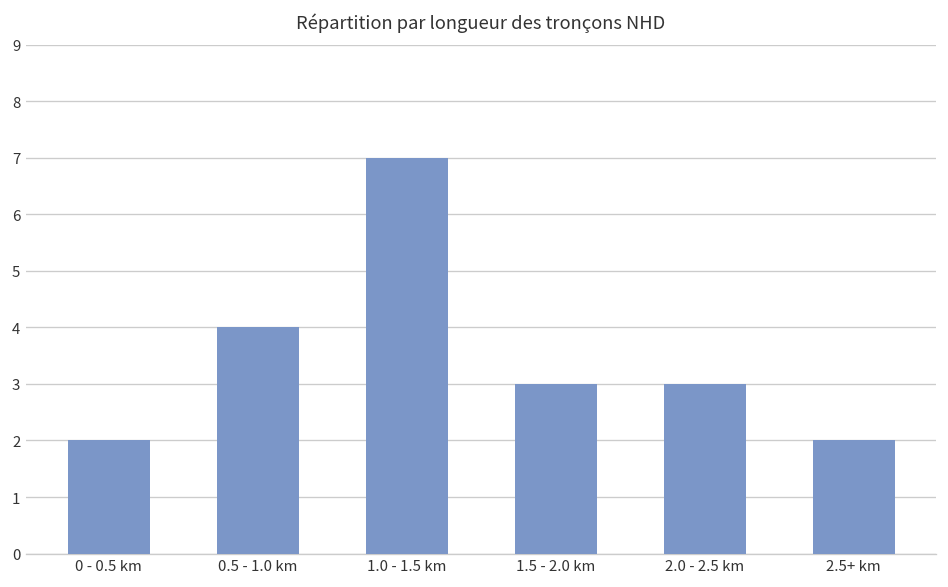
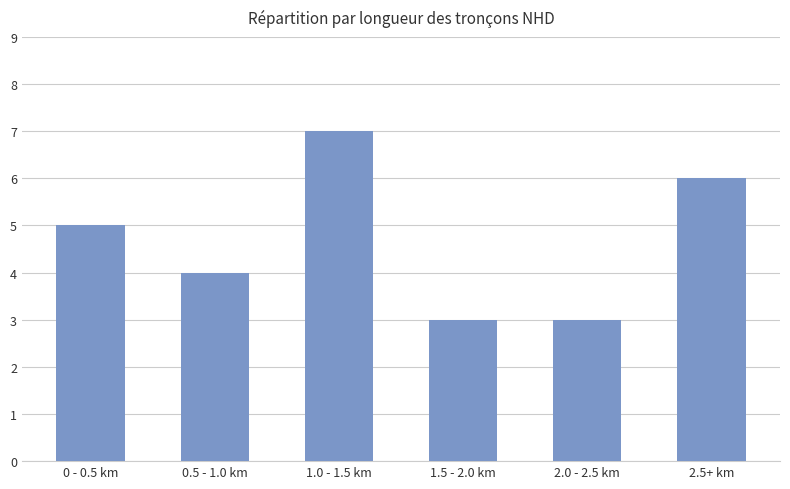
0 - 0.5 km: 2 -> 5
2.5+ km: 2 -> 6
